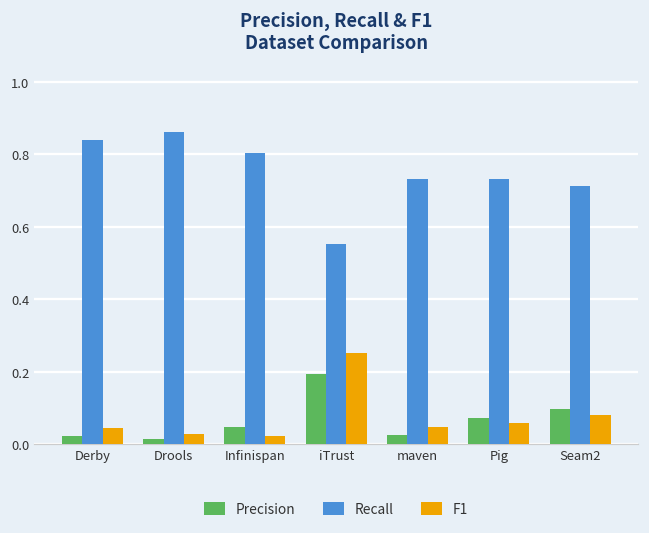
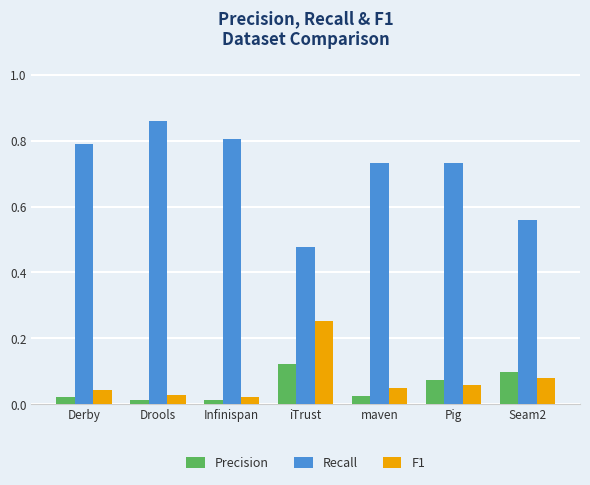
Recall, Derby: 0.84 -> 0.79
Precision, Infinispan: 0.05 -> 0.01
Precision, iTrust: 0.19 -> 0.12
Recall, iTrust: 0.55 -> 0.48
Recall, Seam2: 0.71 -> 0.56
